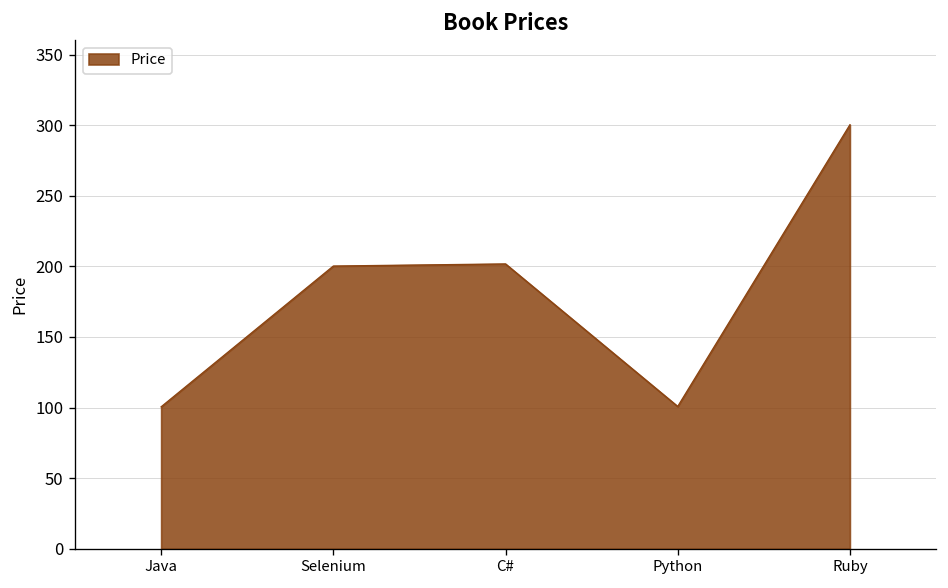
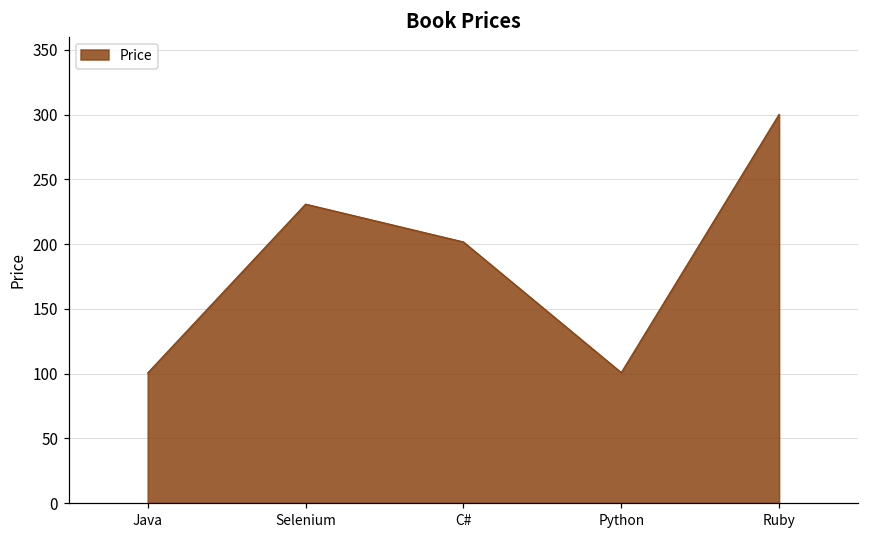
Selenium: 200 -> 231
